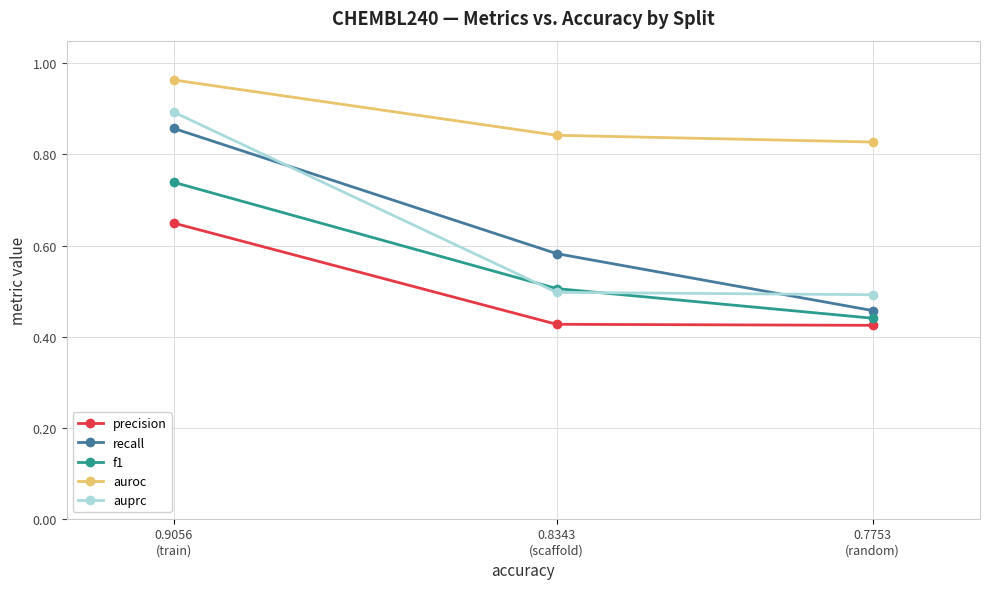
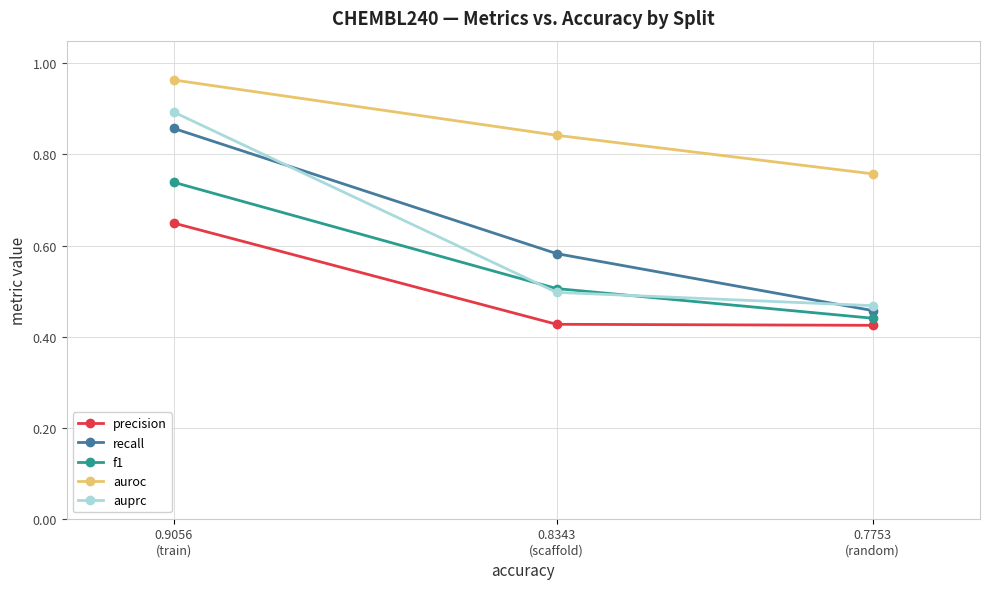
auroc, 0.7753 (random): 0.83 -> 0.76
auprc, 0.7753 (random): 0.49 -> 0.47
